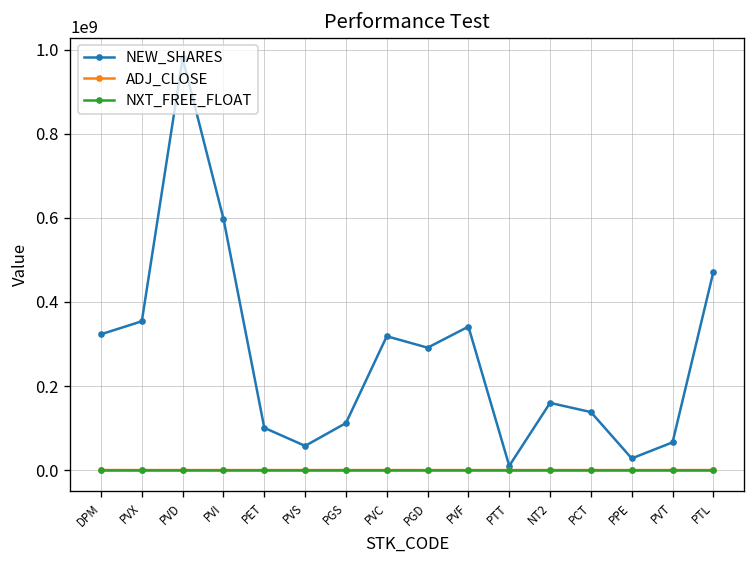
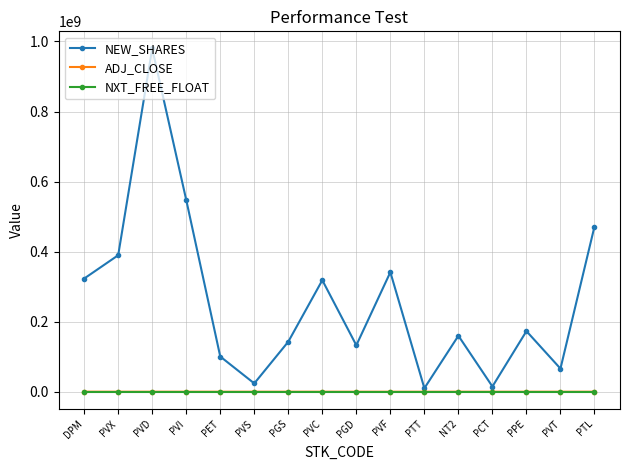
NEW_SHARES, PVX: 350000000 -> 390000000
NEW_SHARES, PVI: 600000000 -> 550000000
NEW_SHARES, PVS: 60000000 -> 20000000
NEW_SHARES, PGS: 110000000 -> 140000000
NEW_SHARES, PGD: 290000000 -> 130000000
NEW_SHARES, PCT: 140000000 -> 10000000
NEW_SHARES, PPE: 30000000 -> 170000000
